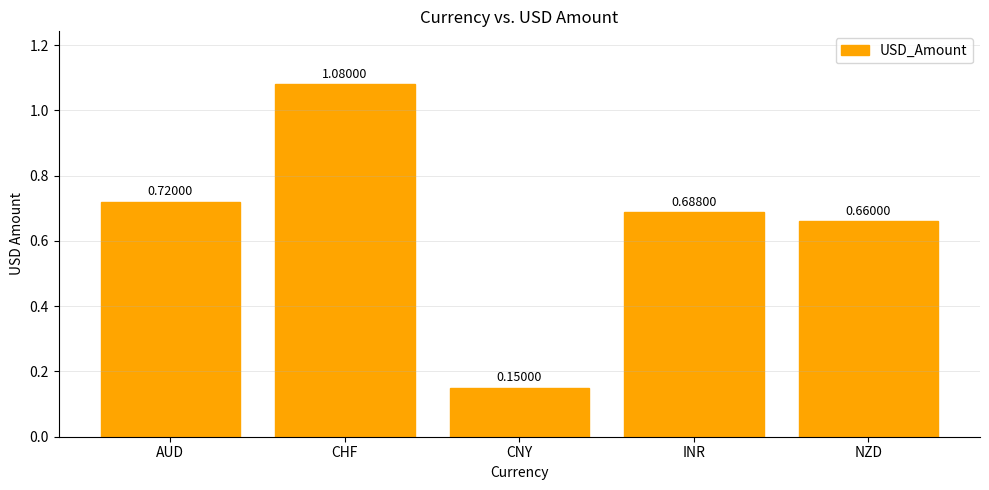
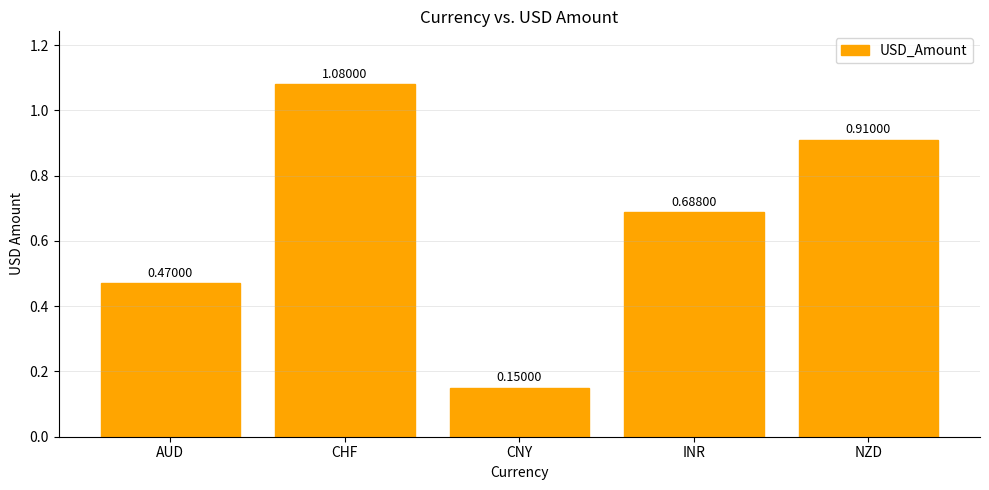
AUD: 0.72000 -> 0.47000
NZD: 0.66000 -> 0.91000
